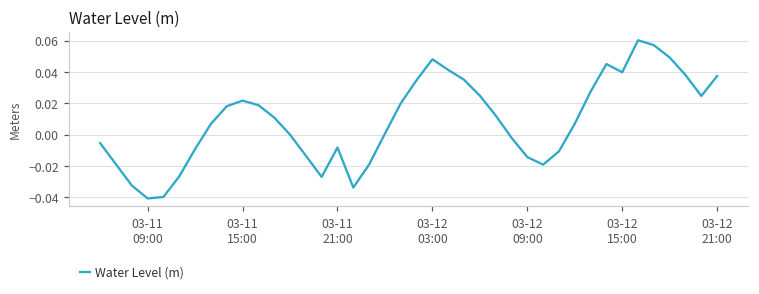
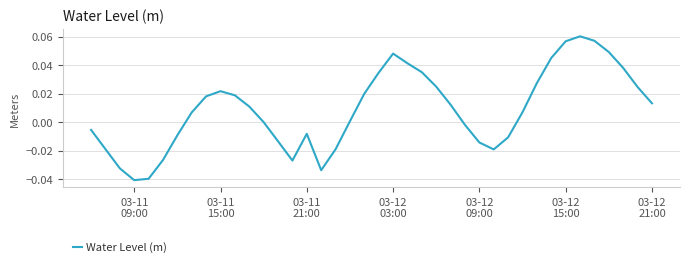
03-12 15:00: 0.040 -> 0.057
03-12 21:00: 0.037 -> 0.013
